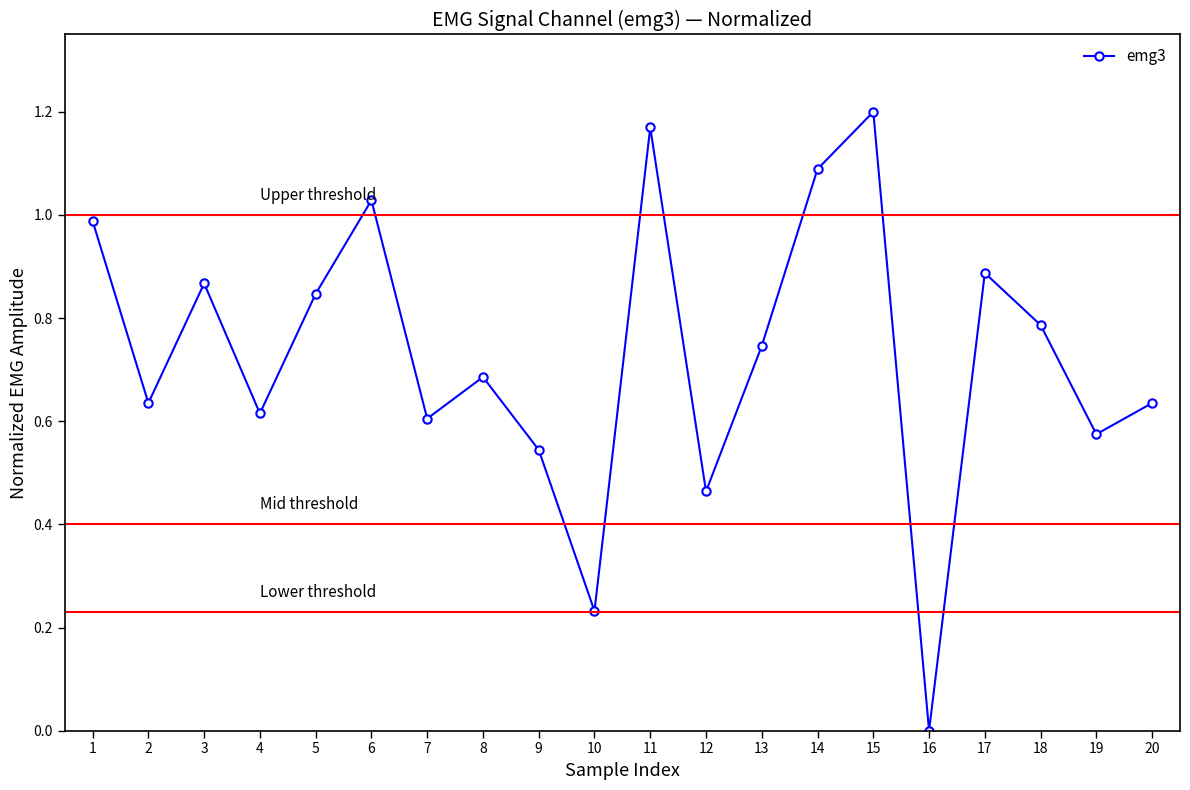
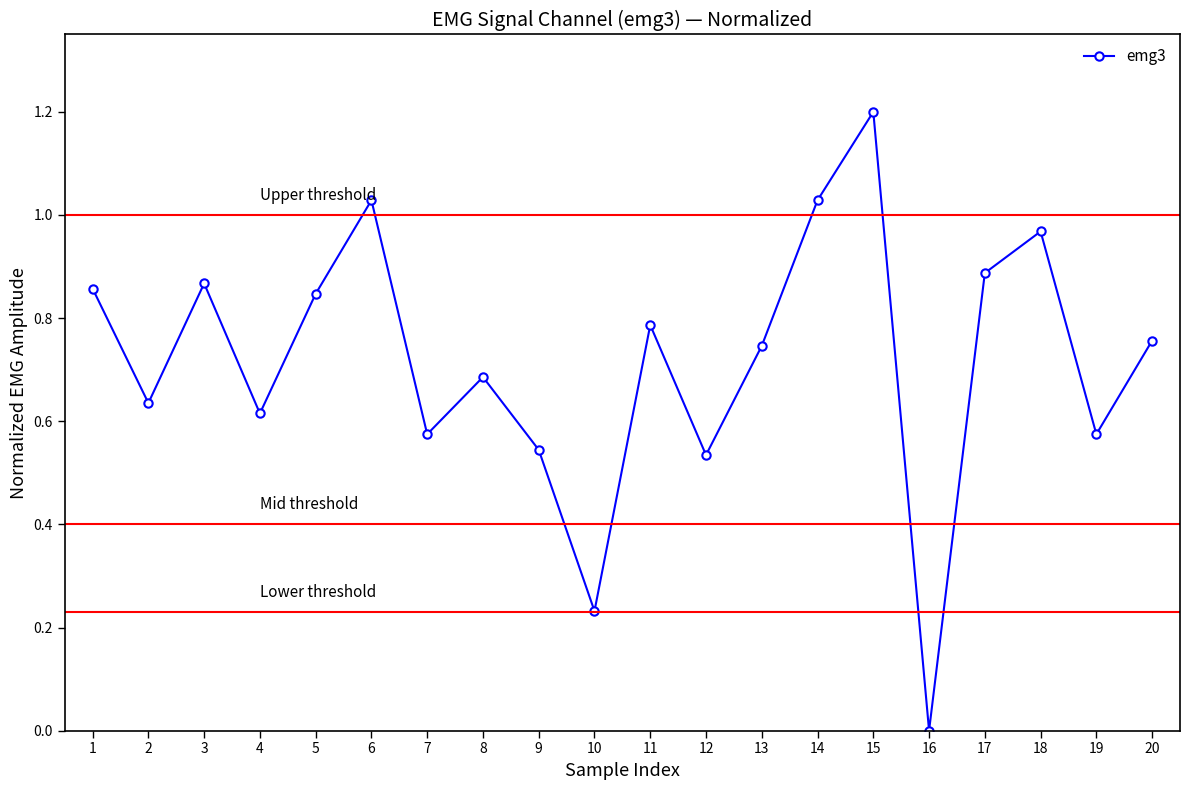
1: 0.99 -> 0.86
7: 0.61 -> 0.57
11: 1.17 -> 0.79
12: 0.46 -> 0.53
14: 1.09 -> 1.03
18: 0.79 -> 0.97
20: 0.64 -> 0.76
